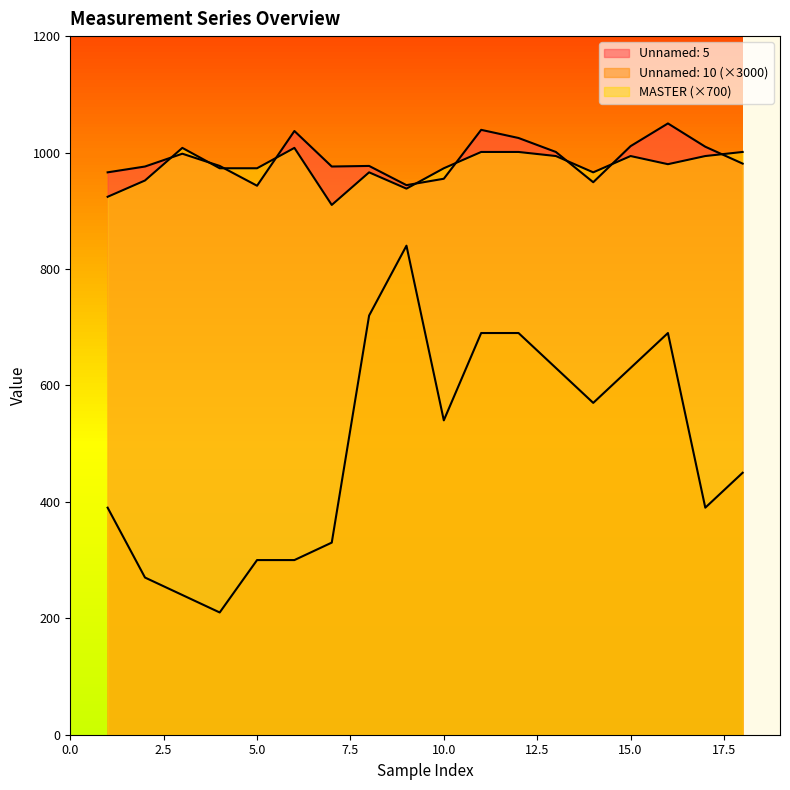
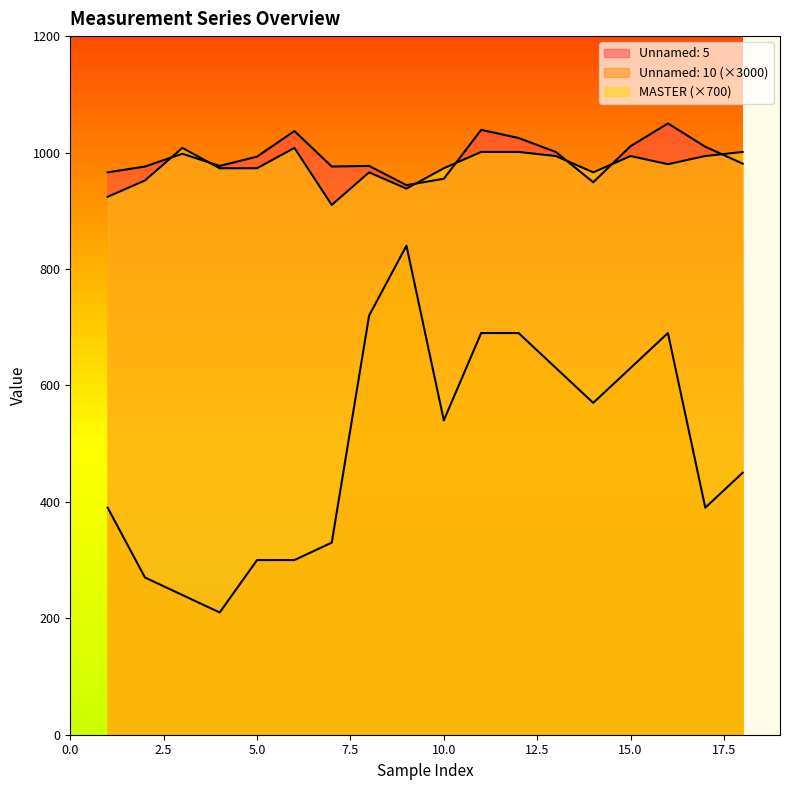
Unnamed: 5, 5.0: 940 -> 990
